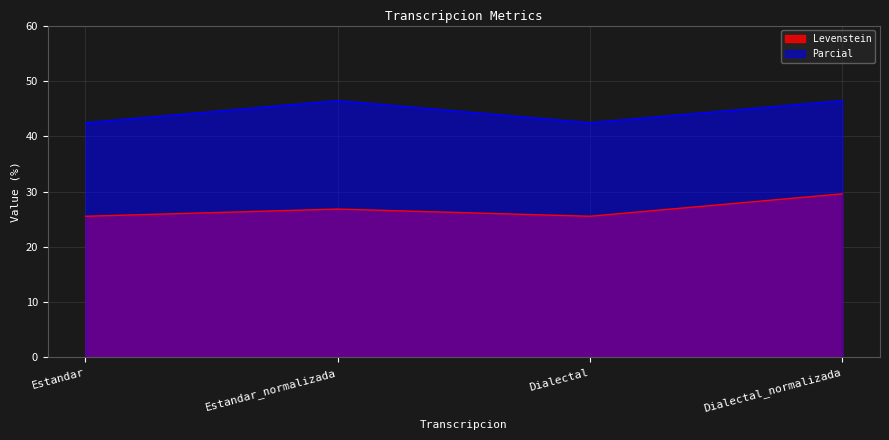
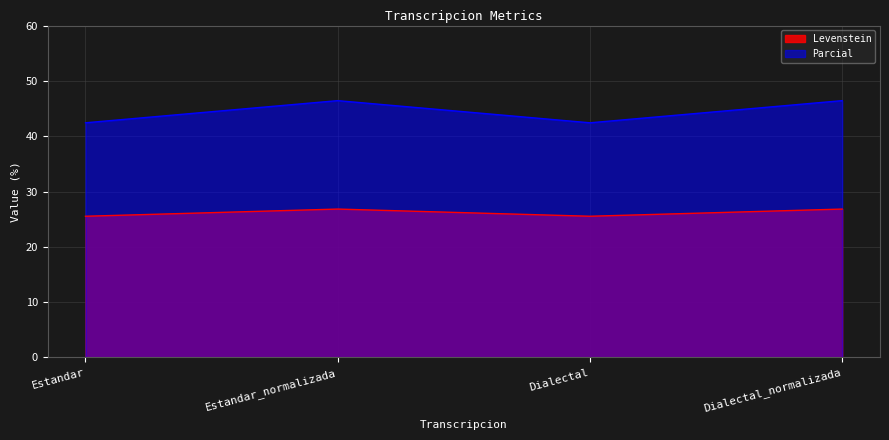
Levenstein, Dialectal_normalizada: 30 -> 27
